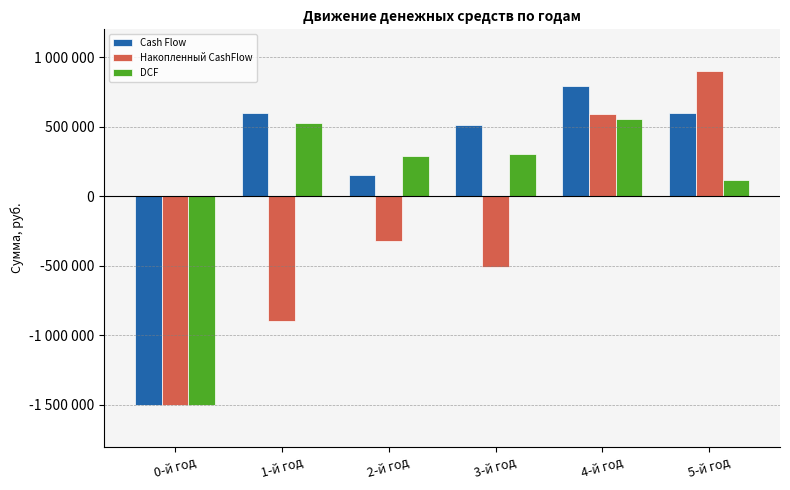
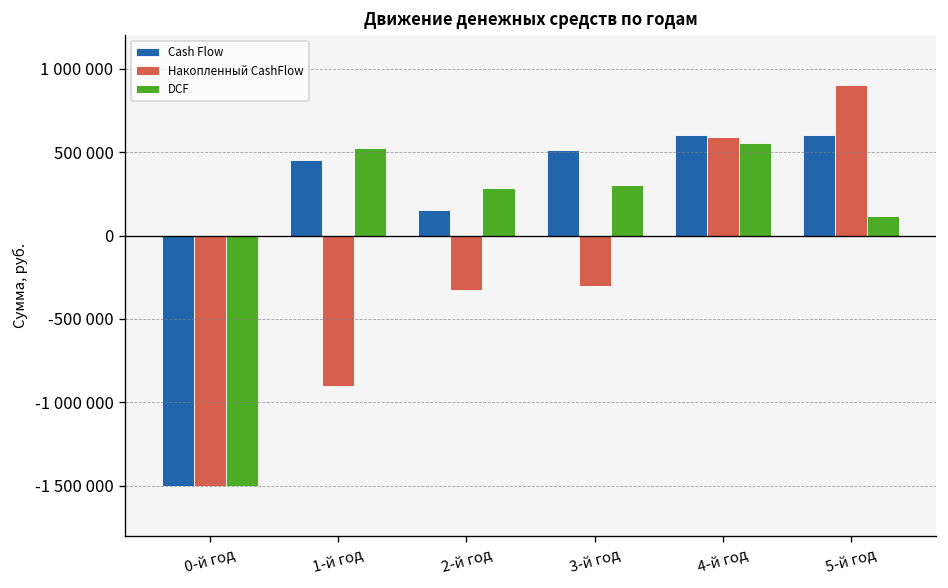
Cash Flow, 1-й год: 600000 -> 450000
Накопленный CashFlow, 3-й год: -510000 -> -300000
Cash Flow, 4-й год: 790000 -> 600000
